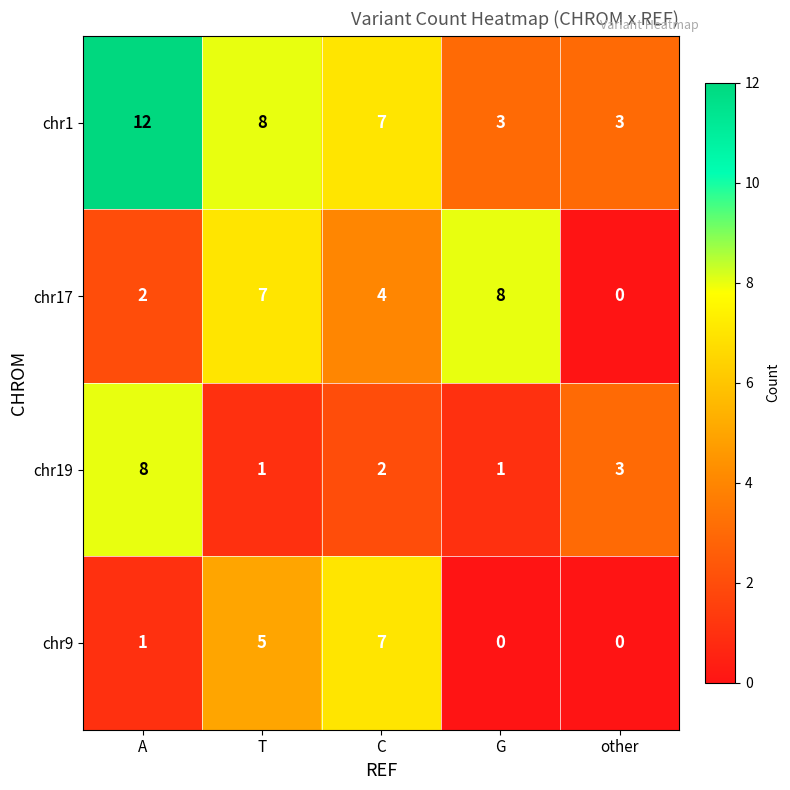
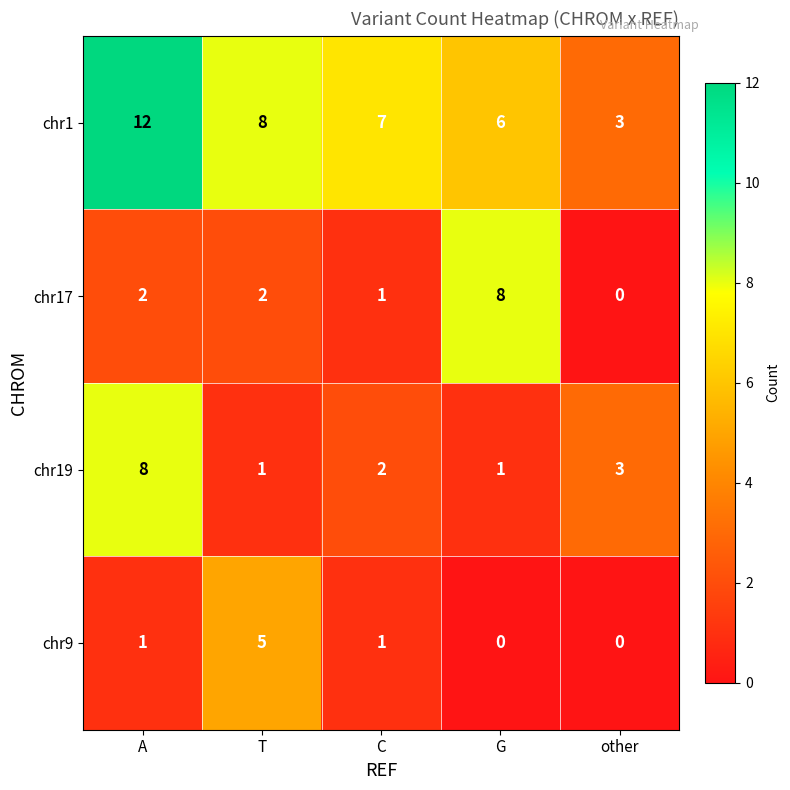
chr1, G: 3 -> 6
chr17, T: 7 -> 2
chr17, C: 4 -> 1
chr9, C: 7 -> 1
